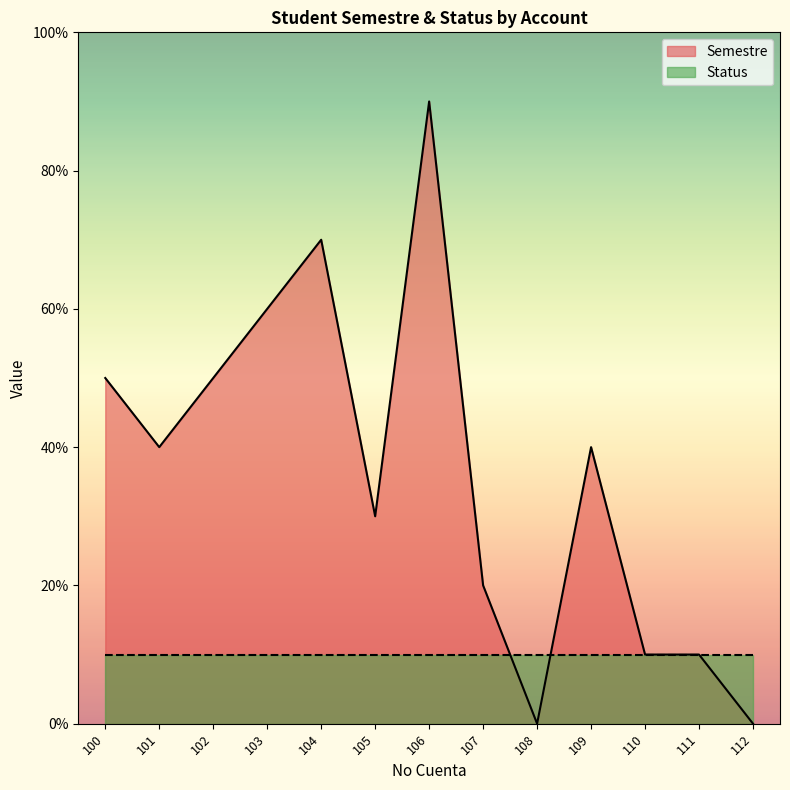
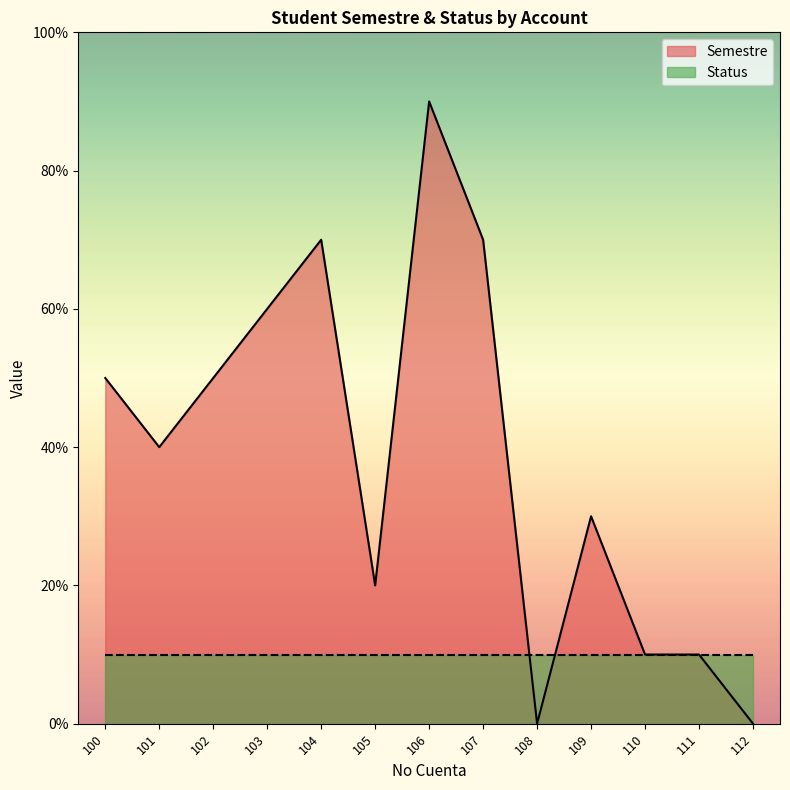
Semestre, 105: 30% -> 20%
Semestre, 107: 20% -> 70%
Semestre, 109: 40% -> 30%
